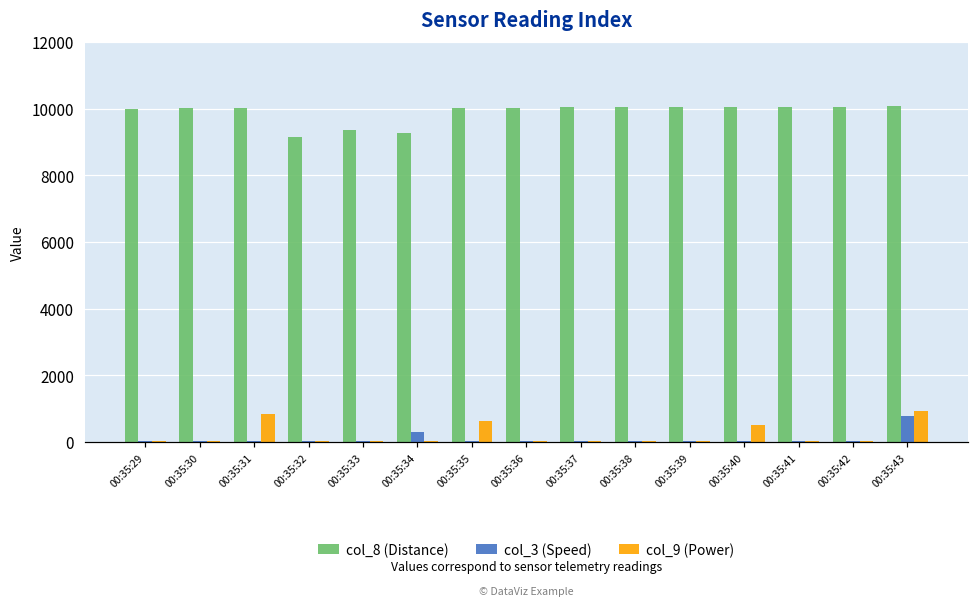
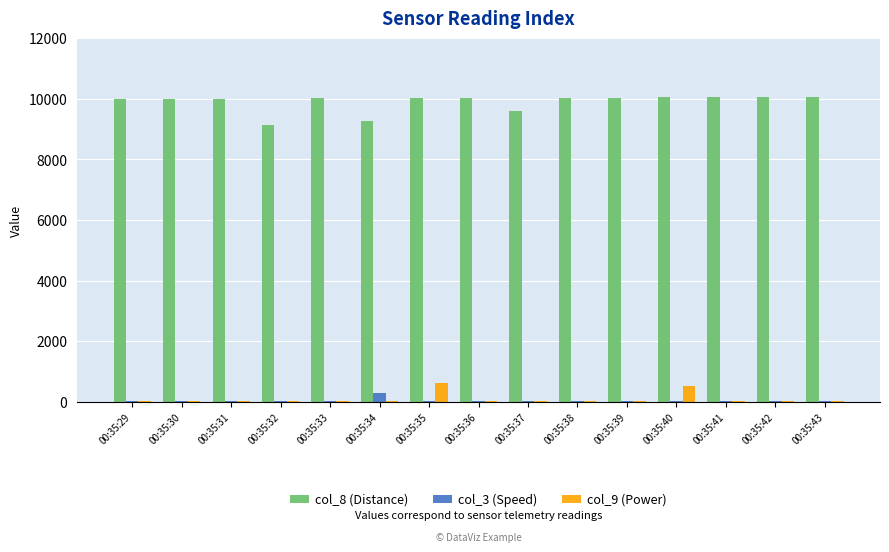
col_9 (Power), 00:35:31: 800 -> 0
col_8 (Distance), 00:35:33: 9300 -> 10000
col_8 (Distance), 00:35:37: 10000 -> 9600
col_3 (Speed), 00:35:43: 800 -> 0
col_9 (Power), 00:35:43: 900 -> 0
